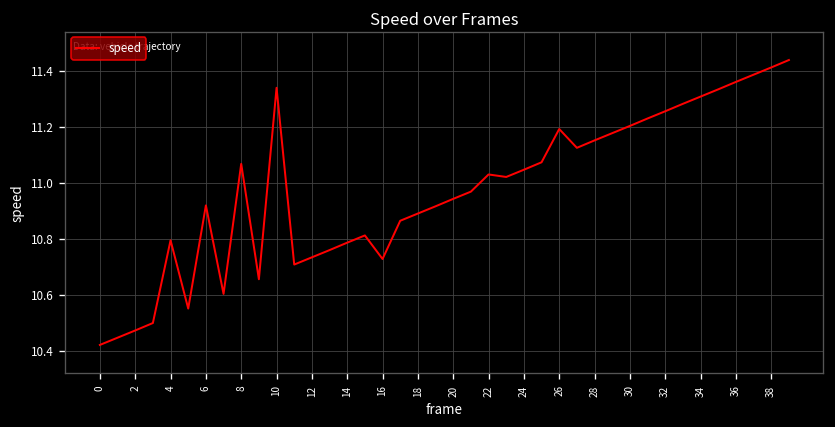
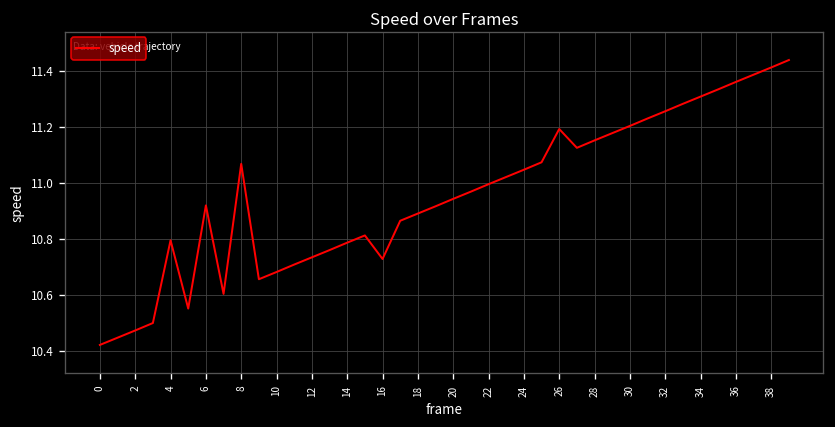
10: 11.34 -> 10.68
22: 11.03 -> 10.99
